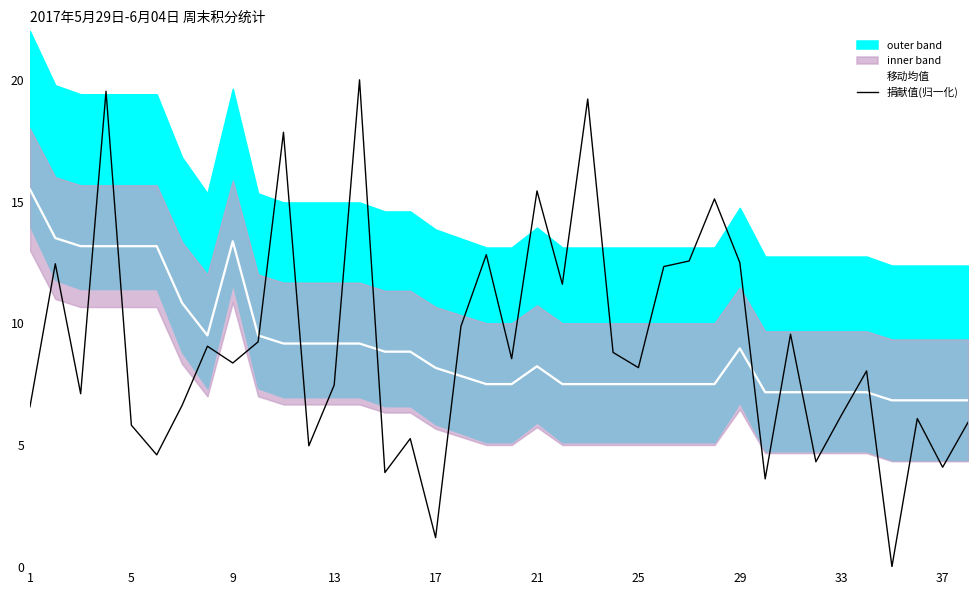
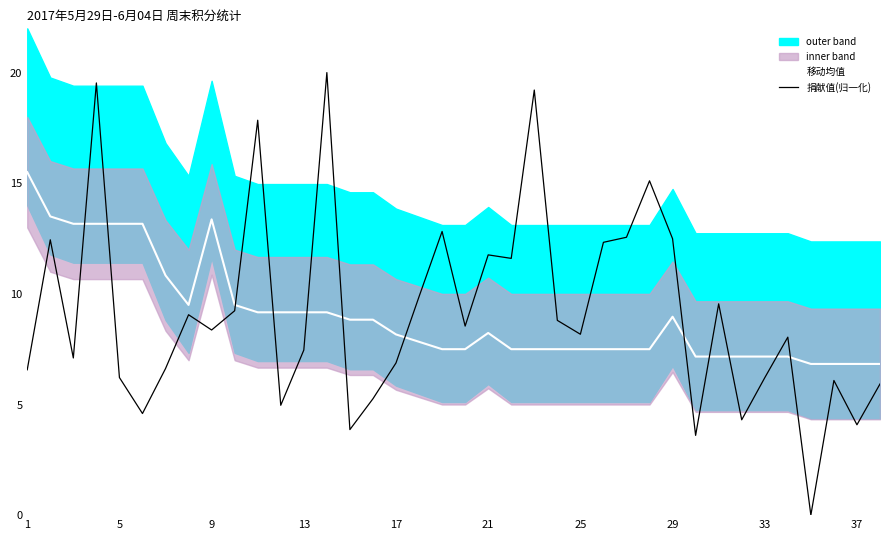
捐献值(归一化), 5: 5.8 -> 6.2
捐献值(归一化), 17: 1.2 -> 6.9
捐献值(归一化), 21: 15.4 -> 11.8
